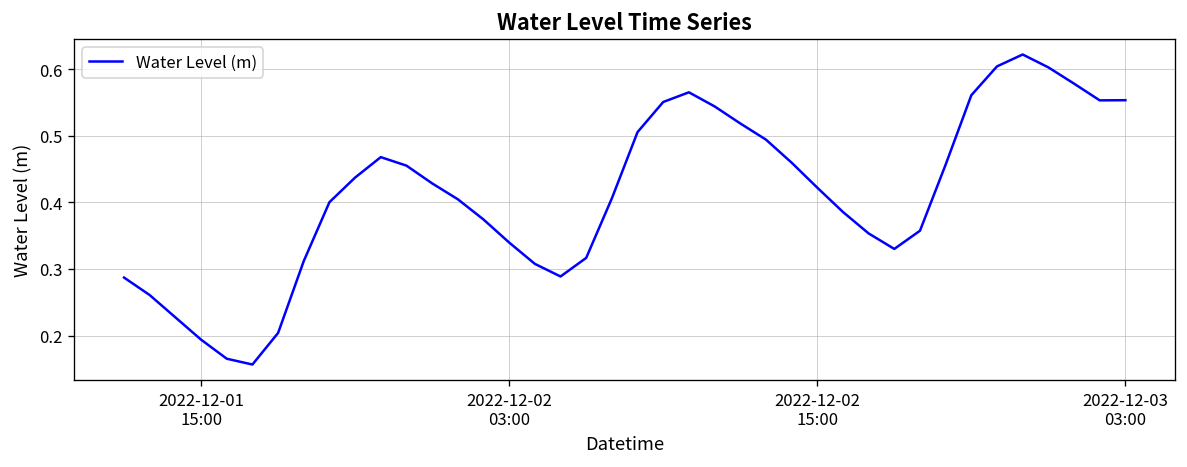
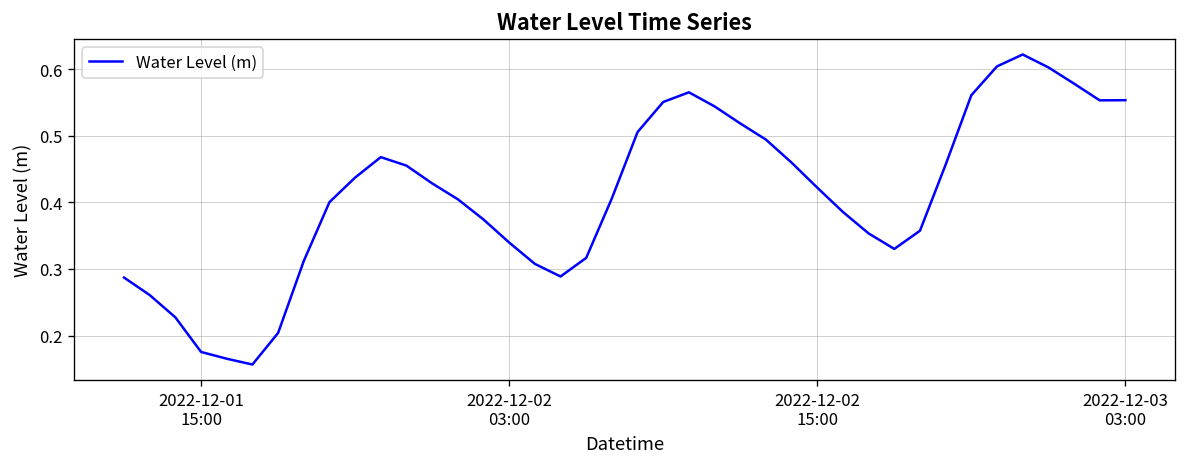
2022-12-01 15:00: 0.19 -> 0.18
